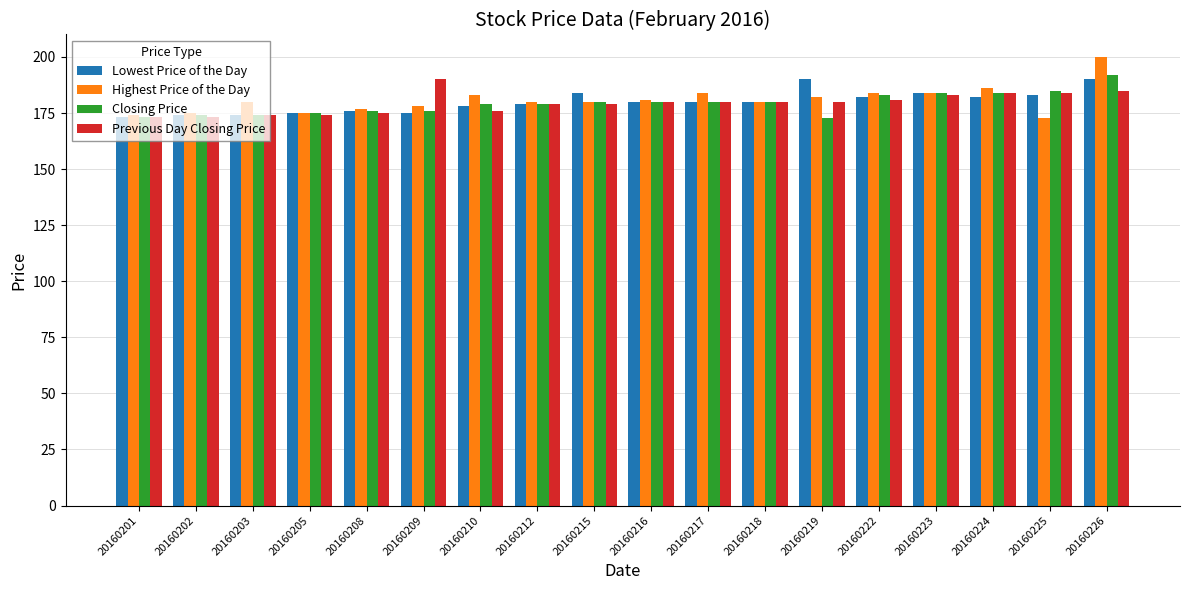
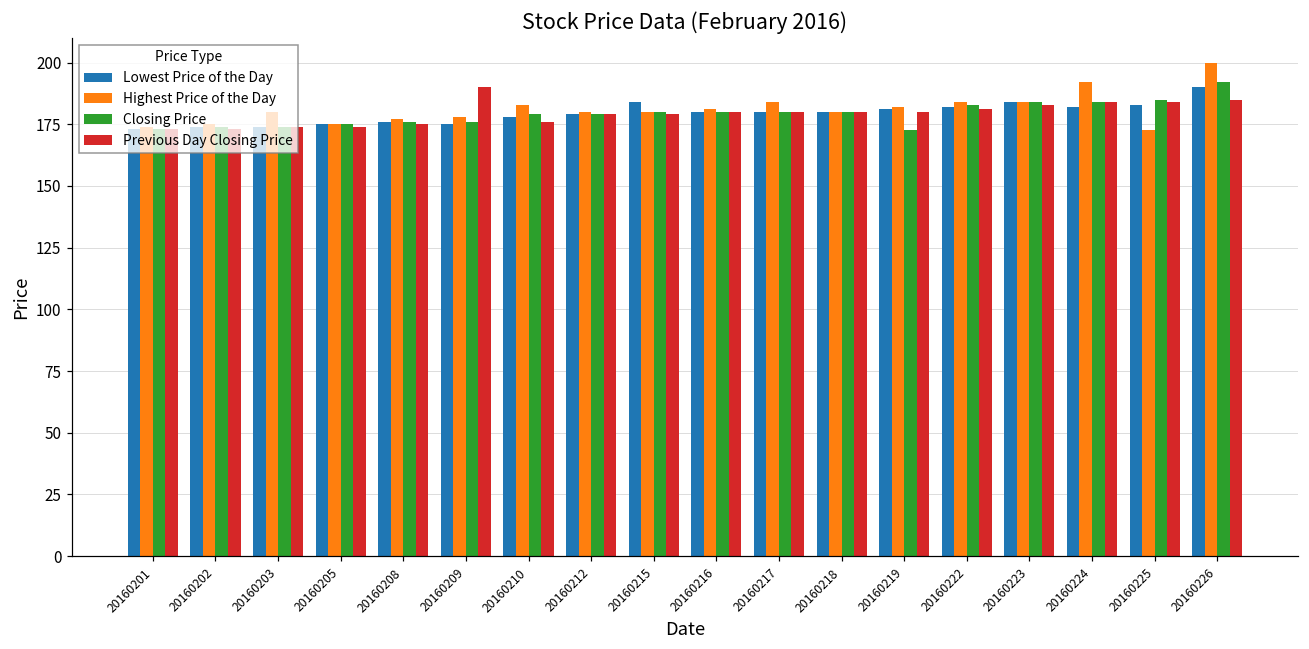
Lowest Price of the Day, 20160219: 190 -> 181
Highest Price of the Day, 20160224: 186 -> 192
